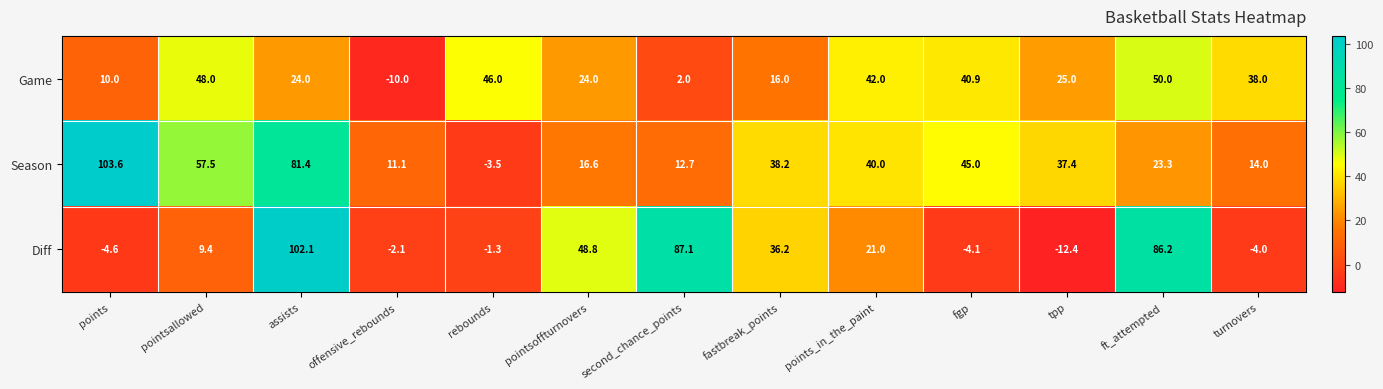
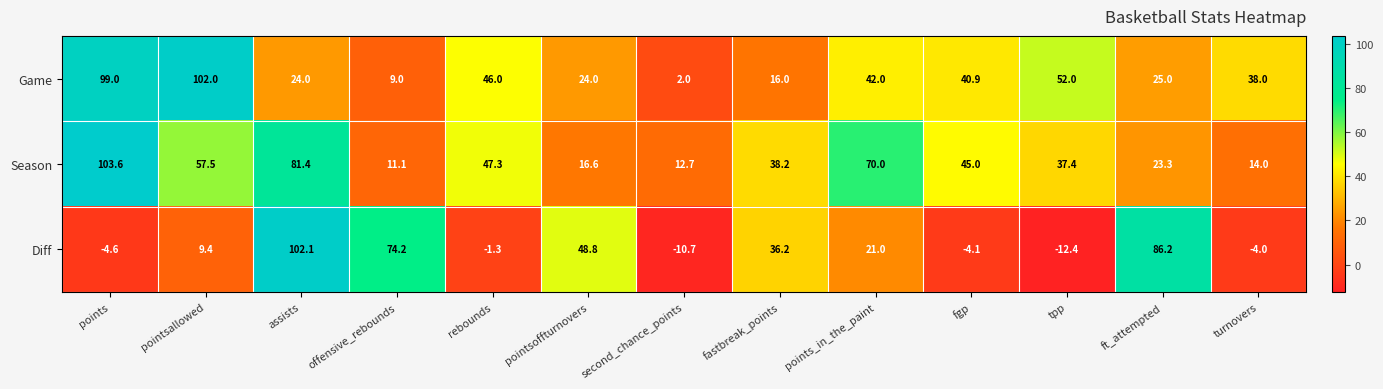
Game, points: 10.0 -> 99.0
Game, pointsallowed: 48.0 -> 102.0
Game, offensive_rebounds: -10.0 -> 9.0
Game, tpp: 25.0 -> 52.0
Game, ft_attempted: 50.0 -> 25.0
Season, rebounds: -3.5 -> 47.3
Season, points_in_the_paint: 40.0 -> 70.0
Diff, offensive_rebounds: -2.1 -> 74.2
Diff, second_chance_points: 87.1 -> -10.7
